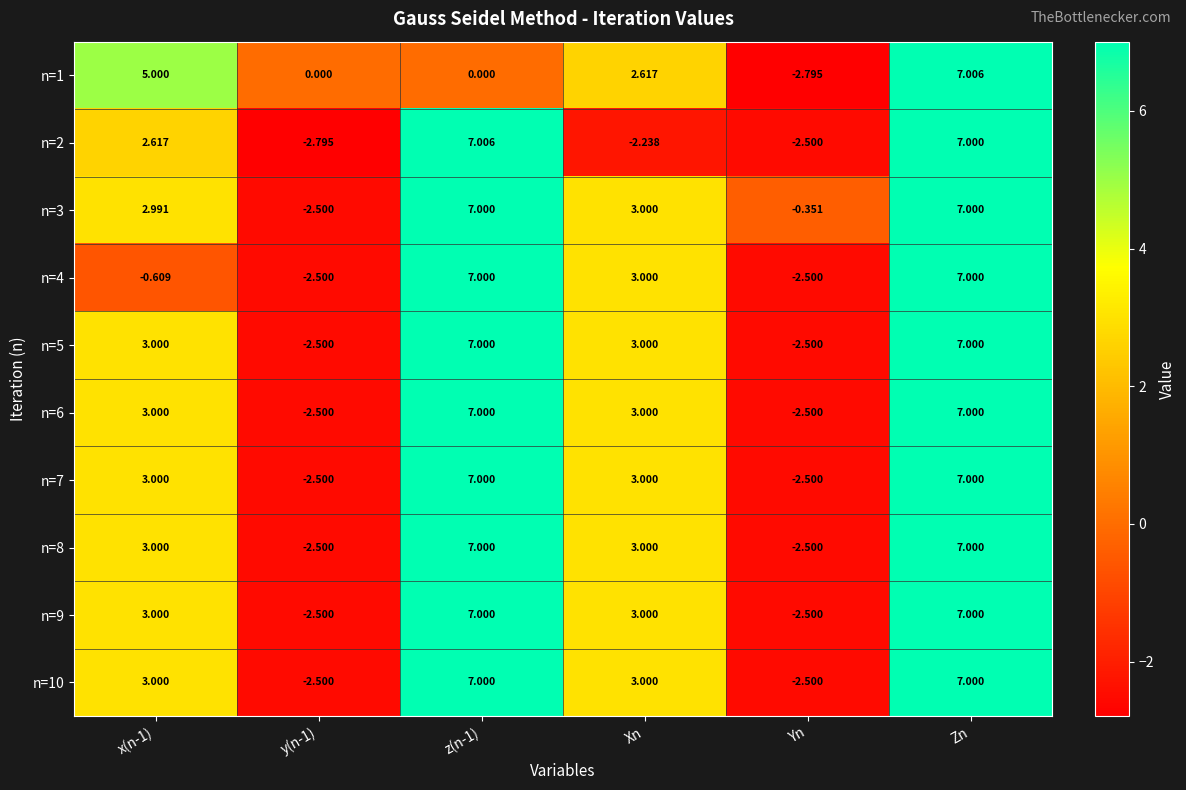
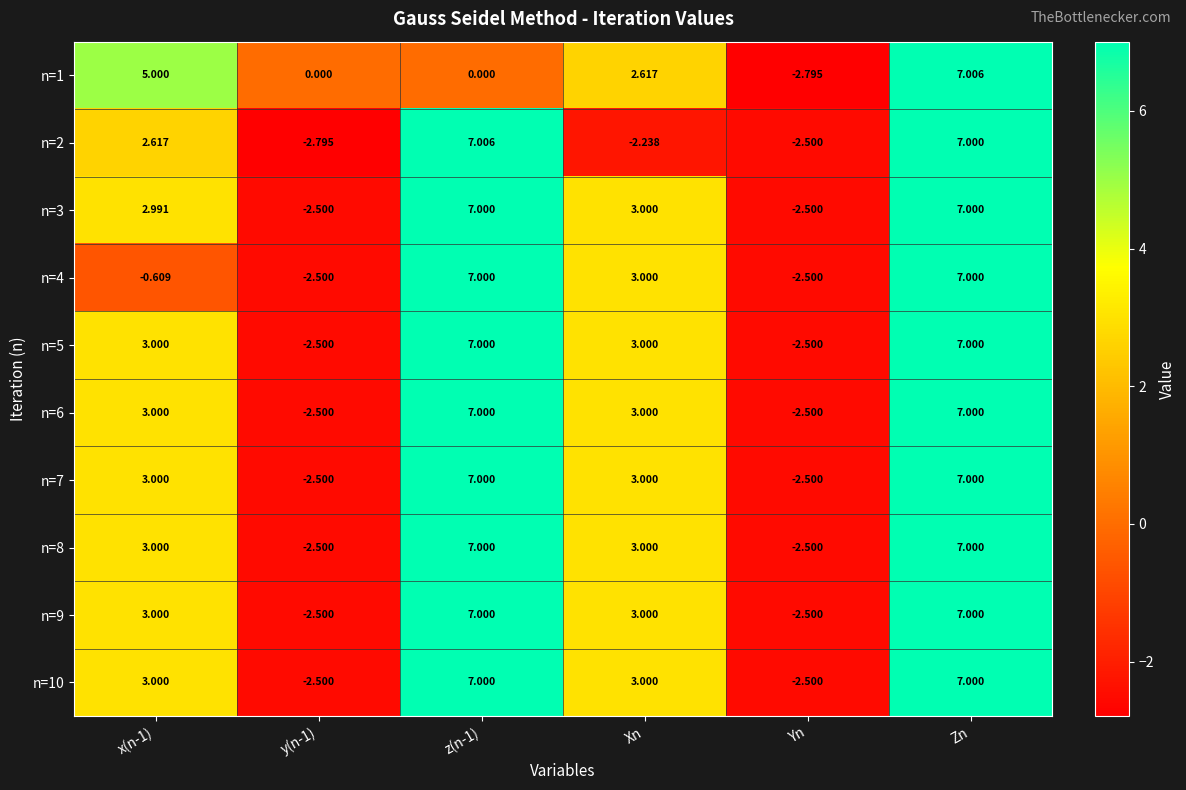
n=3, Yn: -0.351 -> -2.500
